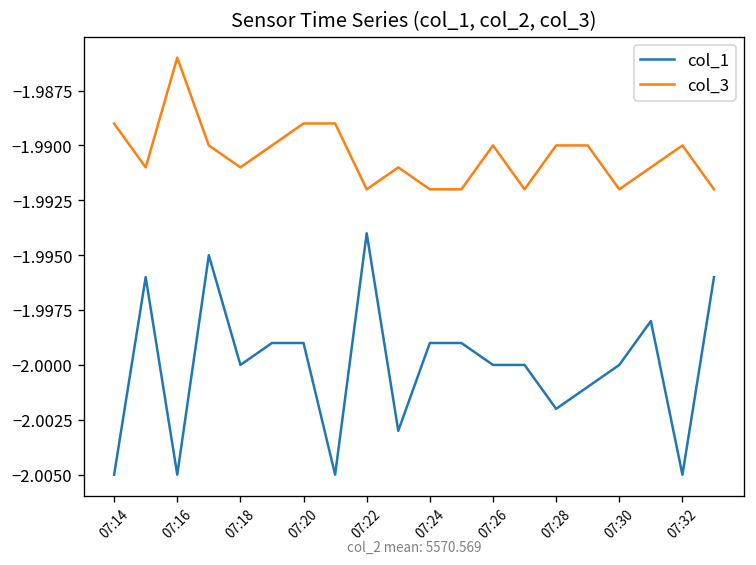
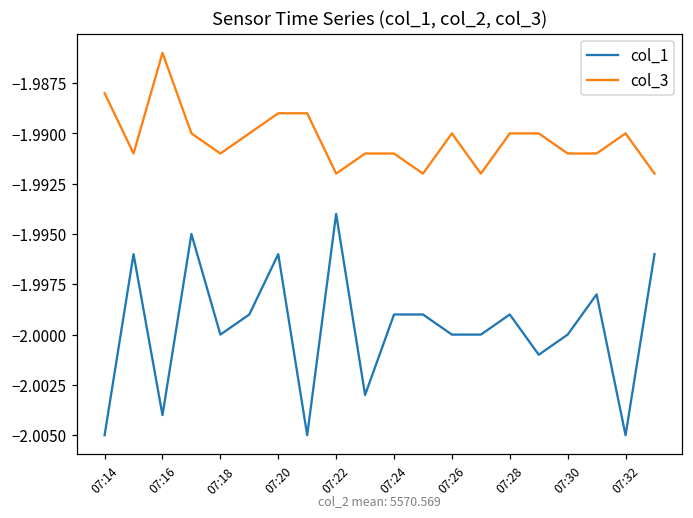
col_3, 07:14: -1.989 -> -1.988
col_1, 07:16: -2.005 -> -2.004
col_1, 07:20: -1.999 -> -1.996
col_3, 07:24: -1.992 -> -1.991
col_1, 07:28: -2.002 -> -1.999
col_3, 07:30: -1.992 -> -1.991
